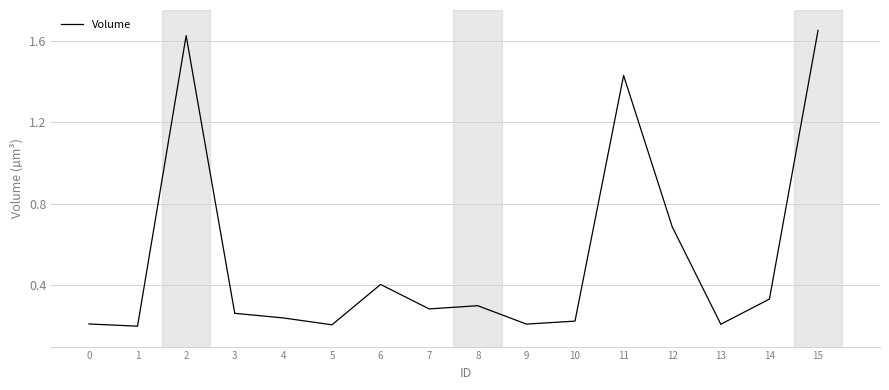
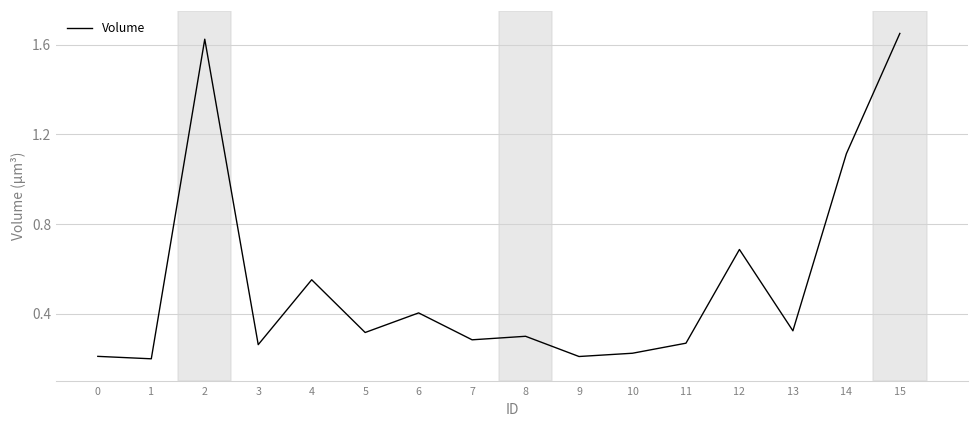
4: 0.24 -> 0.55
5: 0.21 -> 0.32
11: 1.43 -> 0.27
13: 0.21 -> 0.32
14: 0.33 -> 1.11
